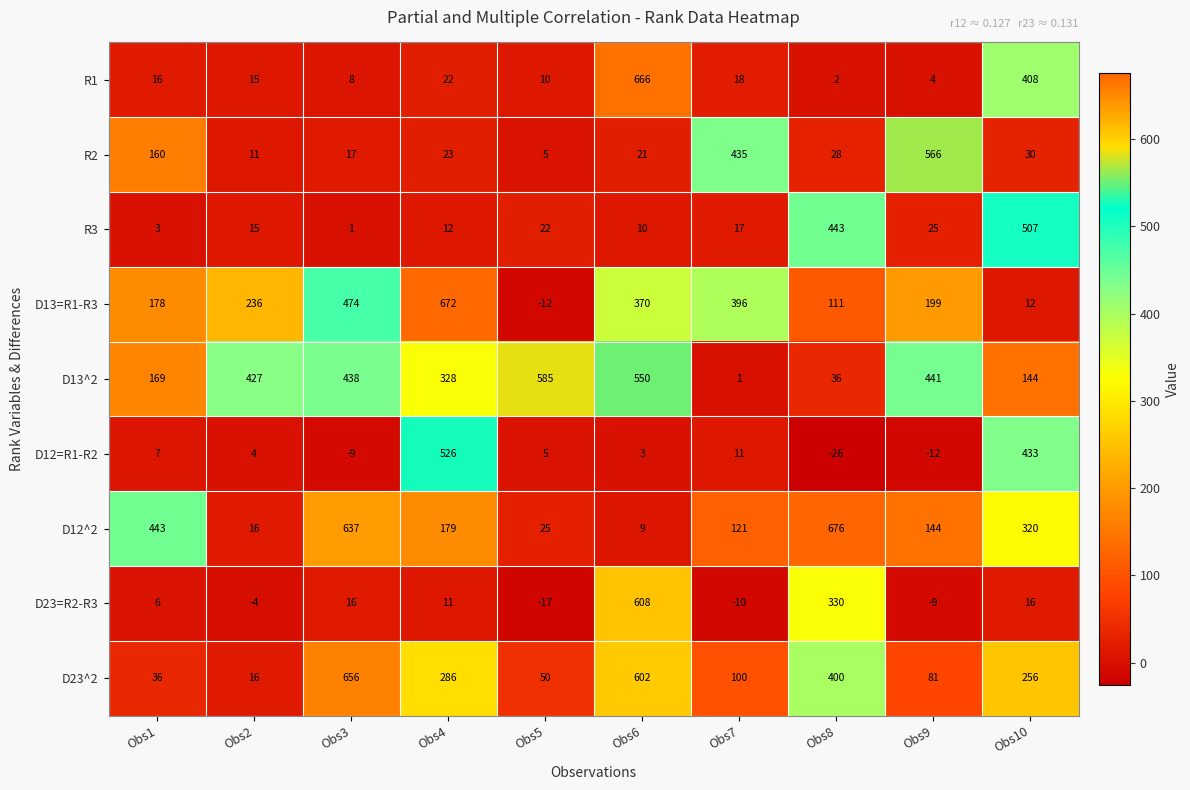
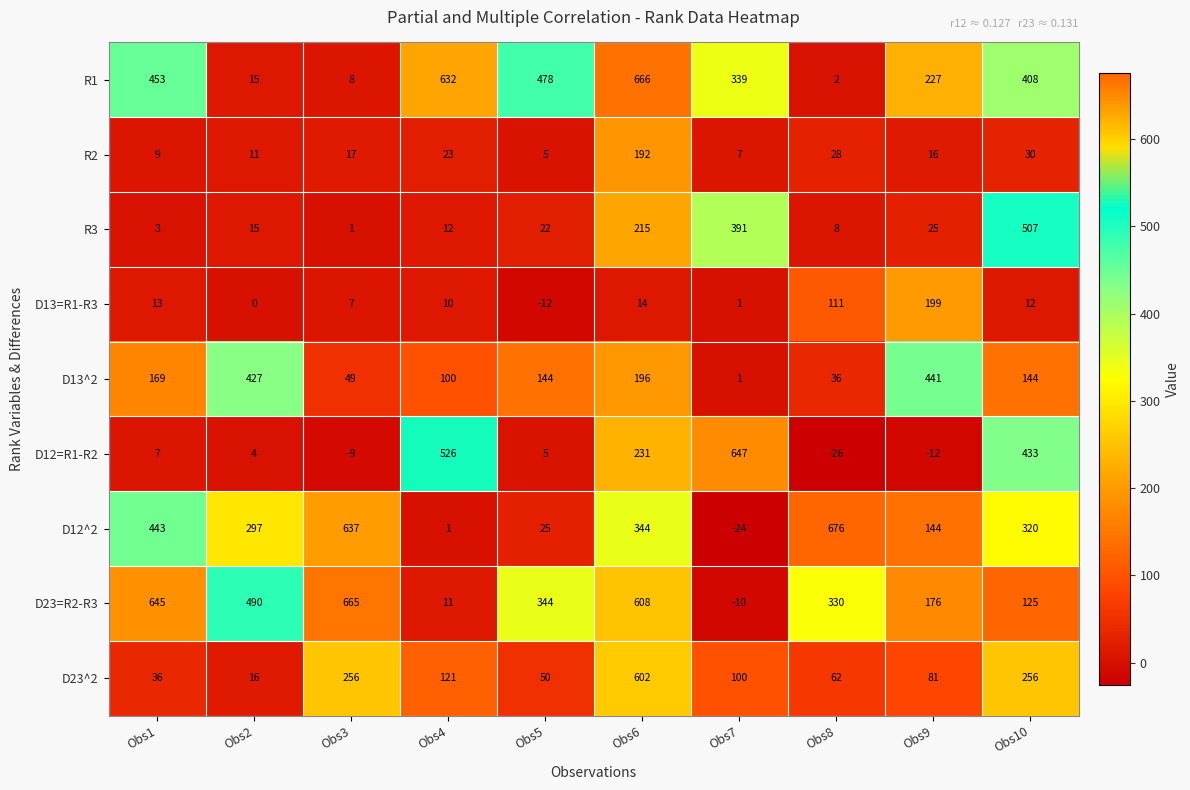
R1, Obs1: 16 -> 453
R1, Obs4: 22 -> 632
R1, Obs5: 10 -> 478
R1, Obs7: 18 -> 339
R1, Obs9: 4 -> 227
R2, Obs1: 160 -> 9
R2, Obs6: 21 -> 192
R2, Obs7: 435 -> 7
R2, Obs9: 566 -> 16
R3, Obs6: 10 -> 215
R3, Obs7: 17 -> 391
R3, Obs8: 443 -> 8
D13=R1-R3, Obs1: 178 -> 13
D13=R1-R3, Obs2: 236 -> 0
D13=R1-R3, Obs3: 474 -> 7
D13=R1-R3, Obs4: 672 -> 10
D13=R1-R3, Obs6: 370 -> 14
D13=R1-R3, Obs7: 396 -> 1
D13^2, Obs3: 438 -> 49
D13^2, Obs4: 328 -> 100
D13^2, Obs5: 585 -> 144
D13^2, Obs6: 550 -> 196
D12=R1-R2, Obs6: 3 -> 231
D12=R1-R2, Obs7: 11 -> 647
D12^2, Obs2: 16 -> 297
D12^2, Obs4: 179 -> 1
D12^2, Obs6: 9 -> 344
D12^2, Obs7: 121 -> -24
D23=R2-R3, Obs1: 6 -> 645
D23=R2-R3, Obs2: -4 -> 490
D23=R2-R3, Obs3: 16 -> 665
D23=R2-R3, Obs5: -17 -> 344
D23=R2-R3, Obs9: -9 -> 176
D23=R2-R3, Obs10: 16 -> 125
D23^2, Obs3: 656 -> 256
D23^2, Obs4: 286 -> 121
D23^2, Obs8: 400 -> 62
